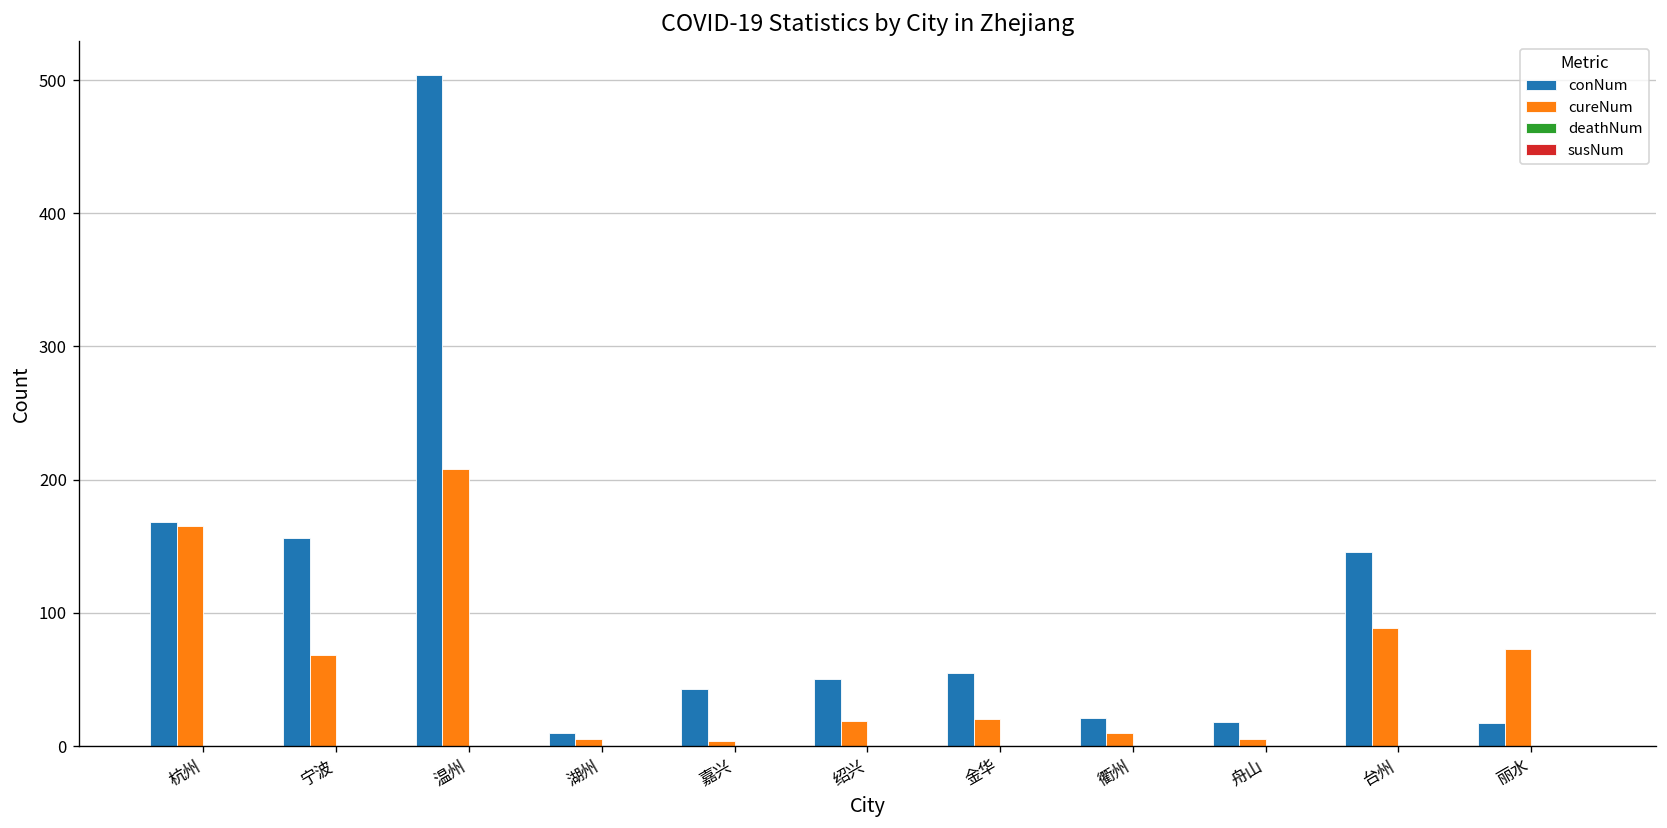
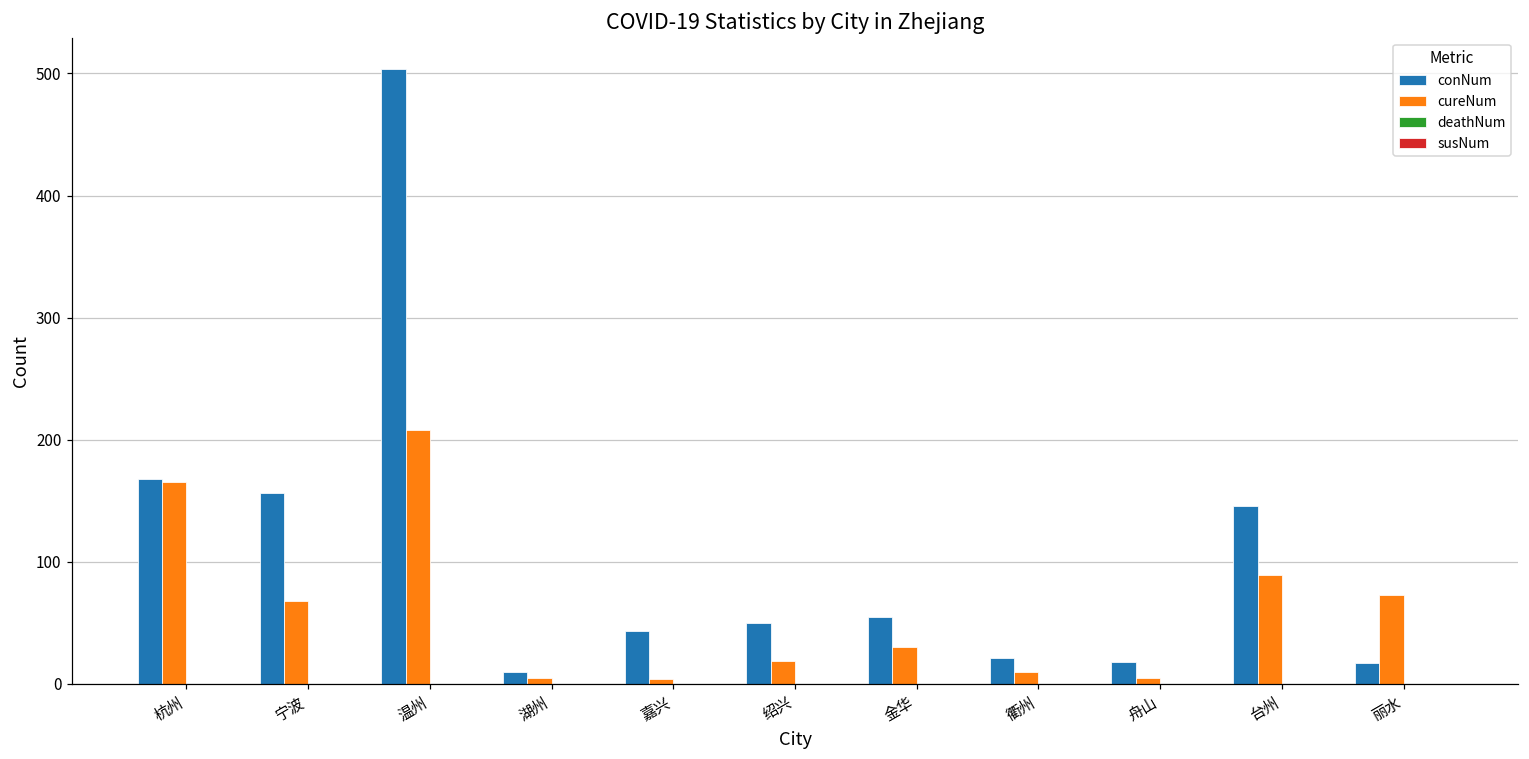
cureNum, 金华: 20 -> 30
